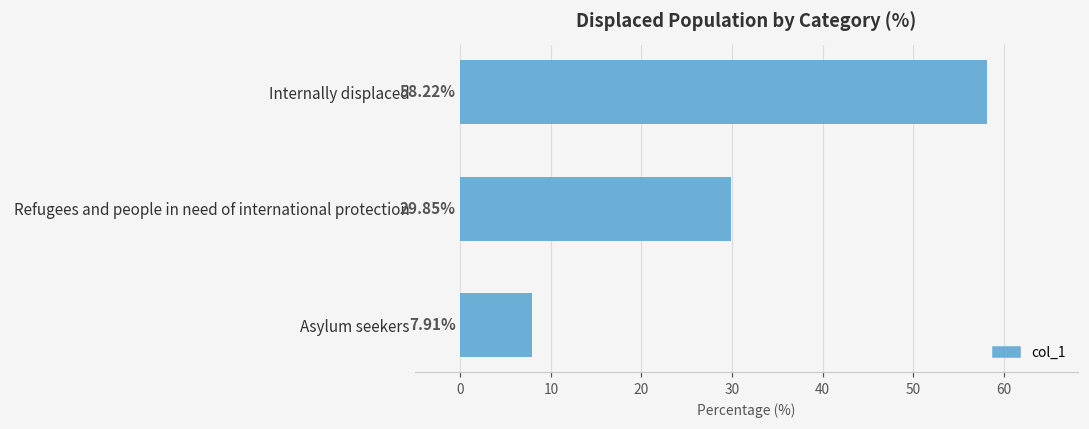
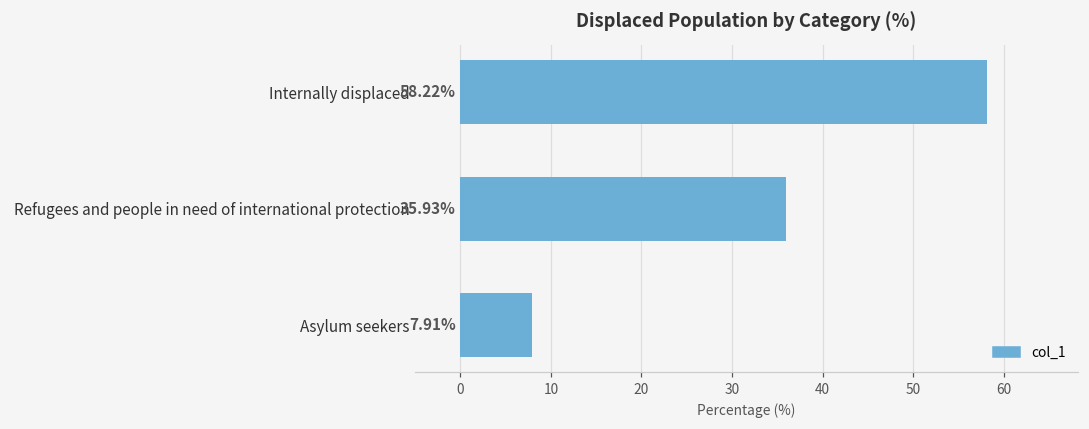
Refugees and people in need of international protection: 29.85% -> 35.93%
